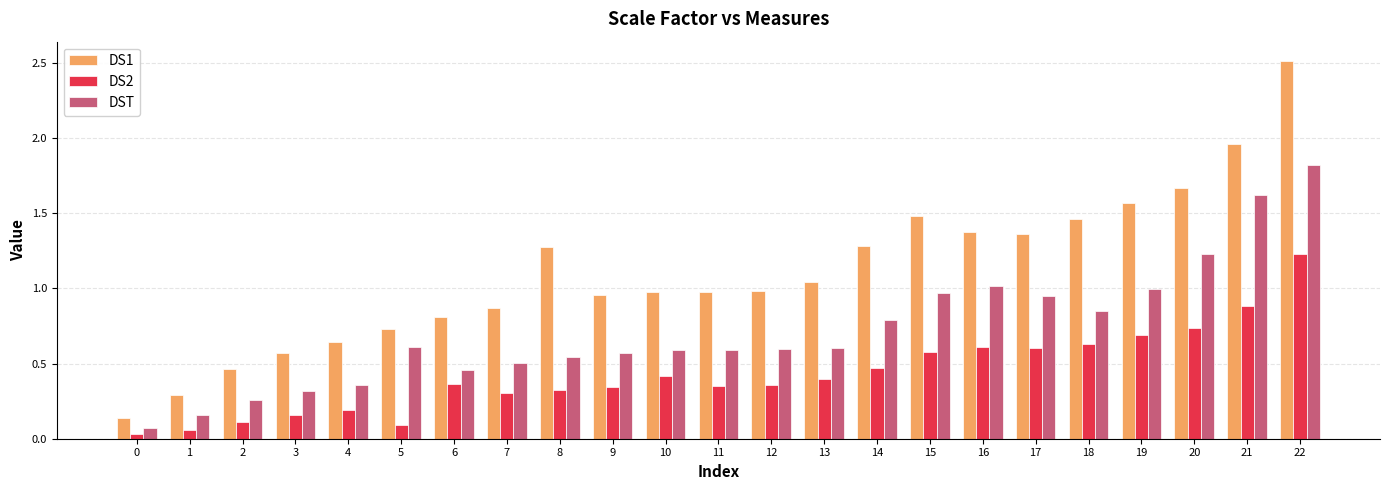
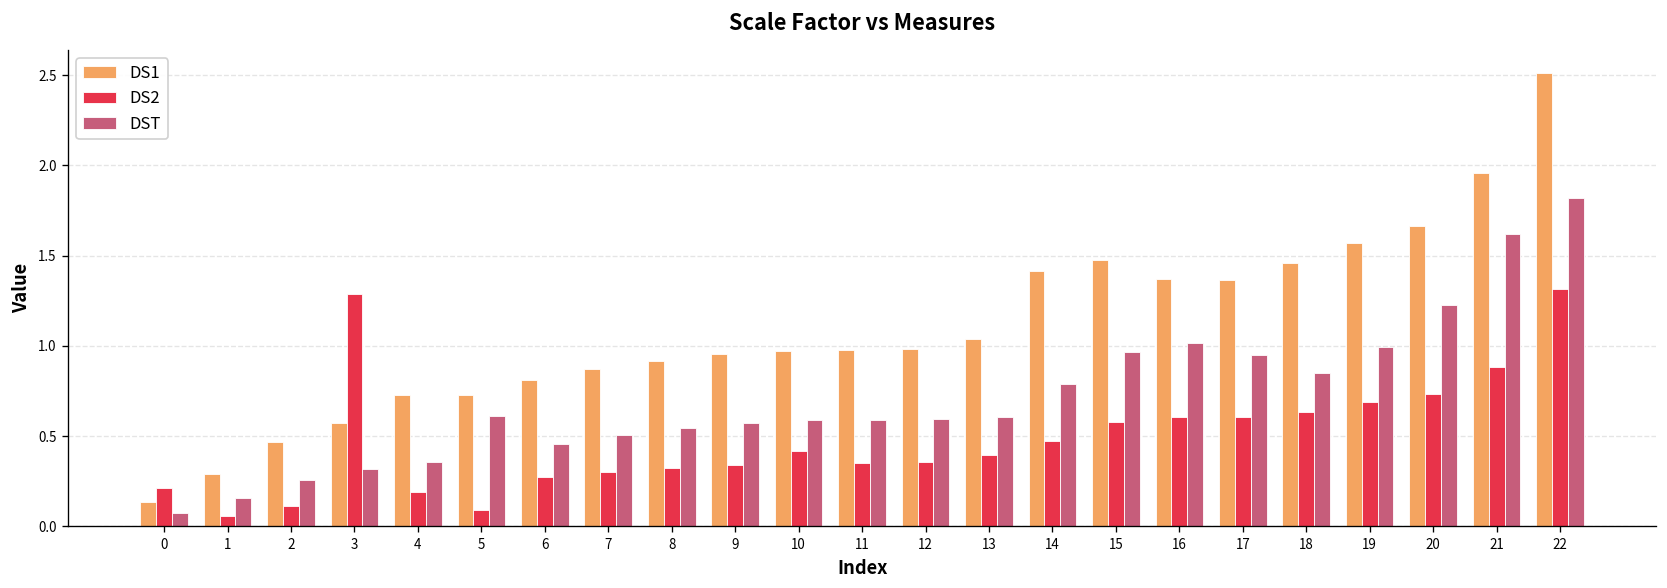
DS2, 0: 0.03 -> 0.21
DS2, 3: 0.16 -> 1.29
DS1, 4: 0.65 -> 0.73
DS2, 6: 0.36 -> 0.27
DS1, 8: 1.27 -> 0.91
DS1, 14: 1.28 -> 1.41
DS2, 22: 1.23 -> 1.32
